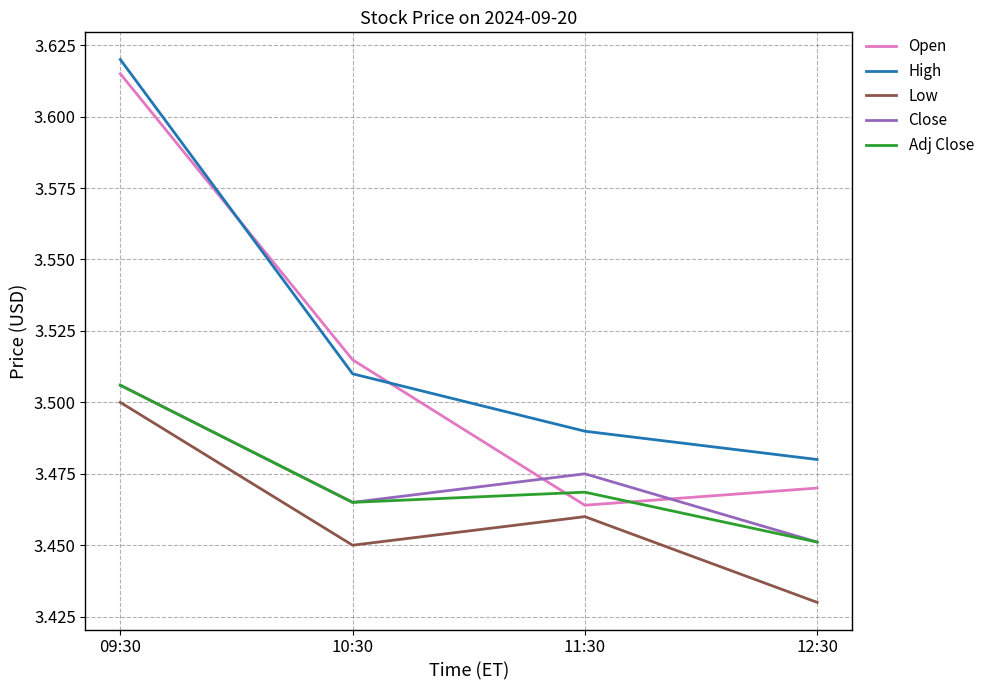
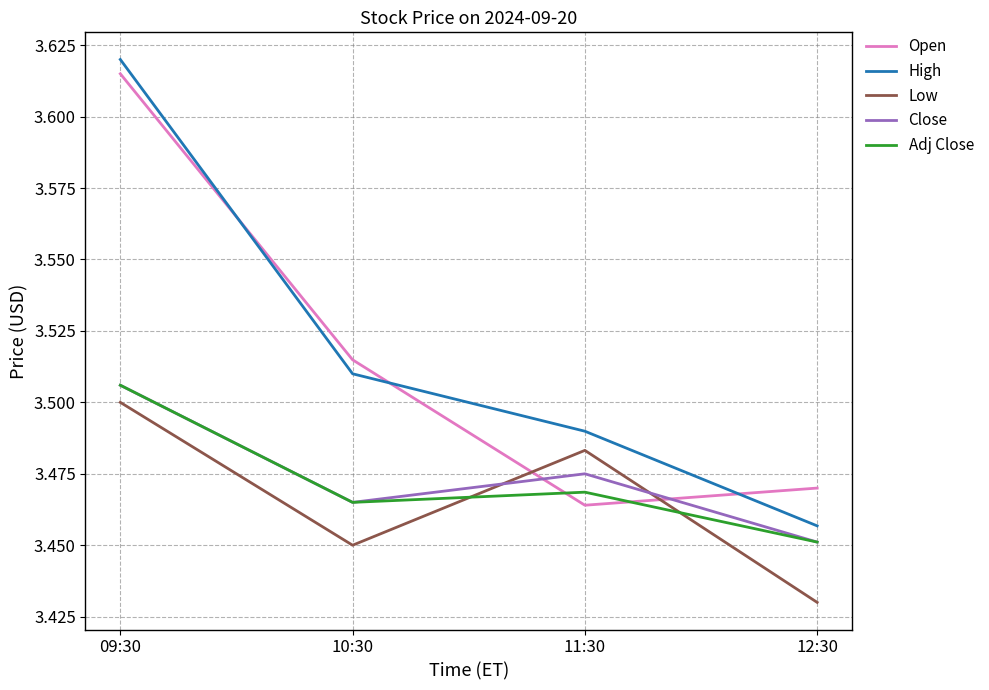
Low, 11:30: 3.460 -> 3.483
High, 12:30: 3.480 -> 3.457
